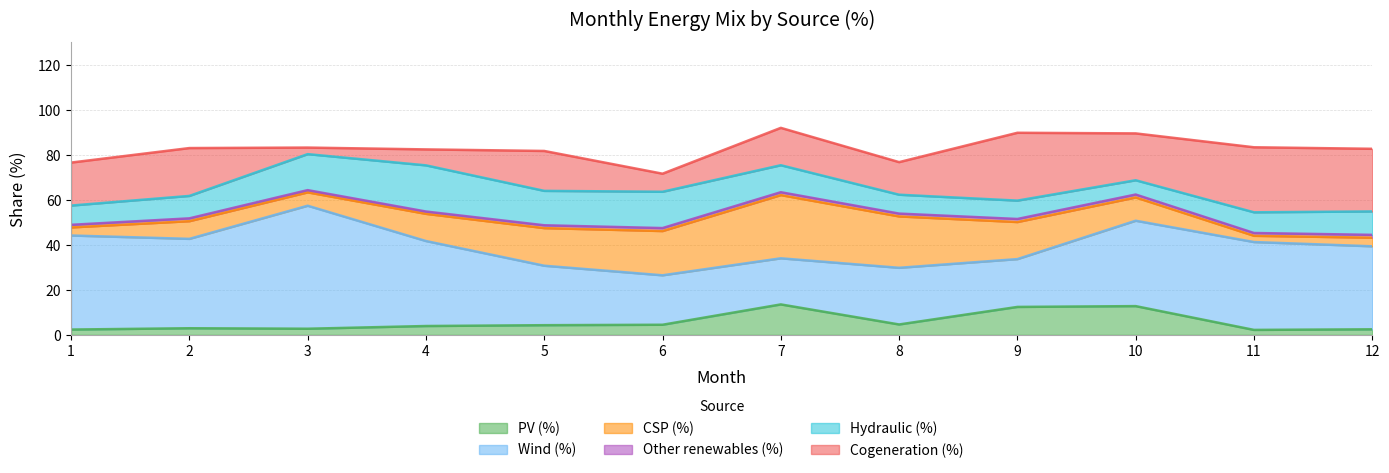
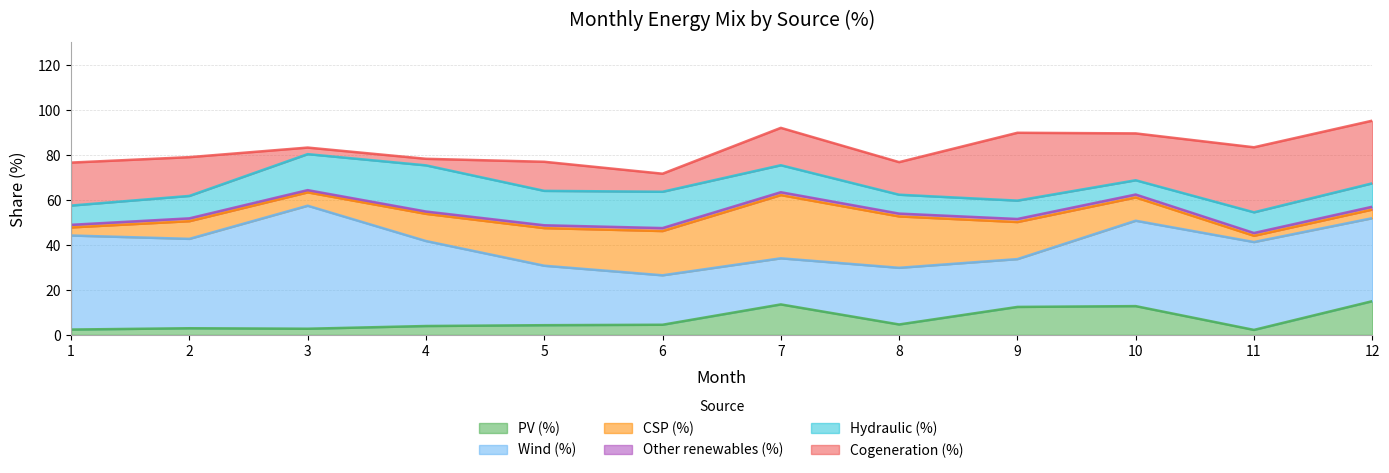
Cogeneration (%), 2: 21 -> 17
Cogeneration (%), 4: 7 -> 3
Cogeneration (%), 5: 18 -> 13
PV (%), 12: 2 -> 15
